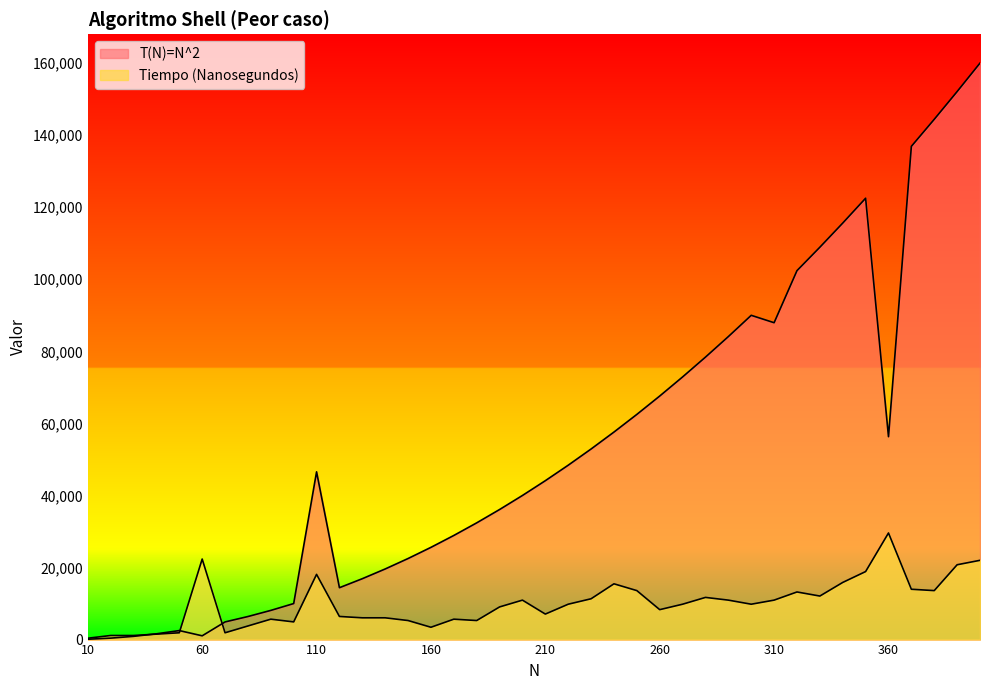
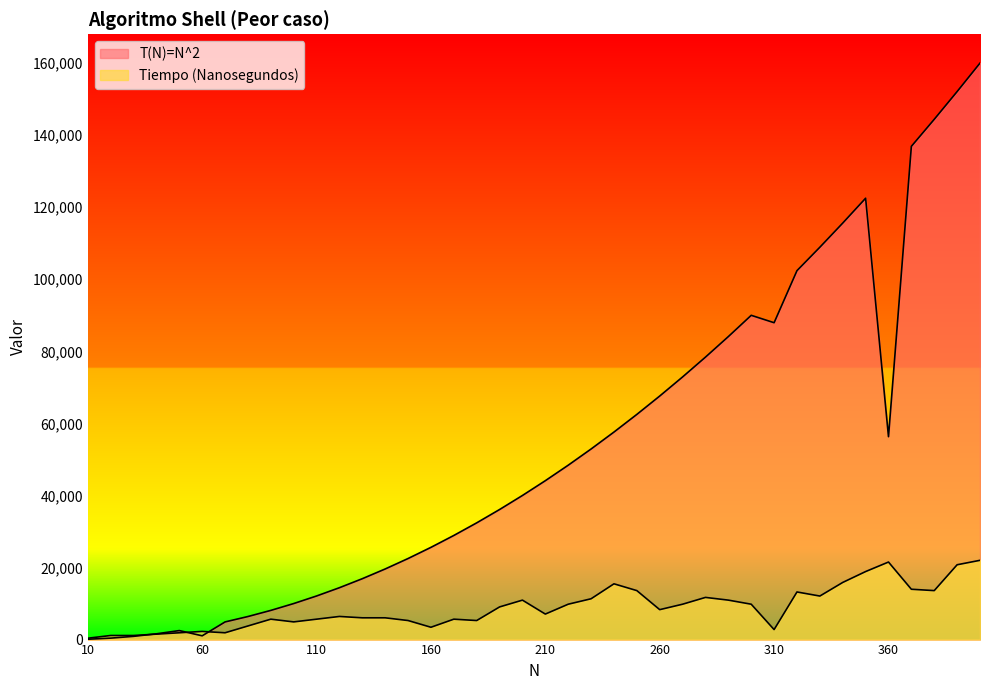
Tiempo (Nanosegundos), 60: 22,000 -> 2,000
T(N)=N^2, 110: 47,000 -> 12,000
Tiempo (Nanosegundos), 110: 18,000 -> 6,000
Tiempo (Nanosegundos), 310: 11,000 -> 3,000
Tiempo (Nanosegundos), 360: 30,000 -> 22,000
